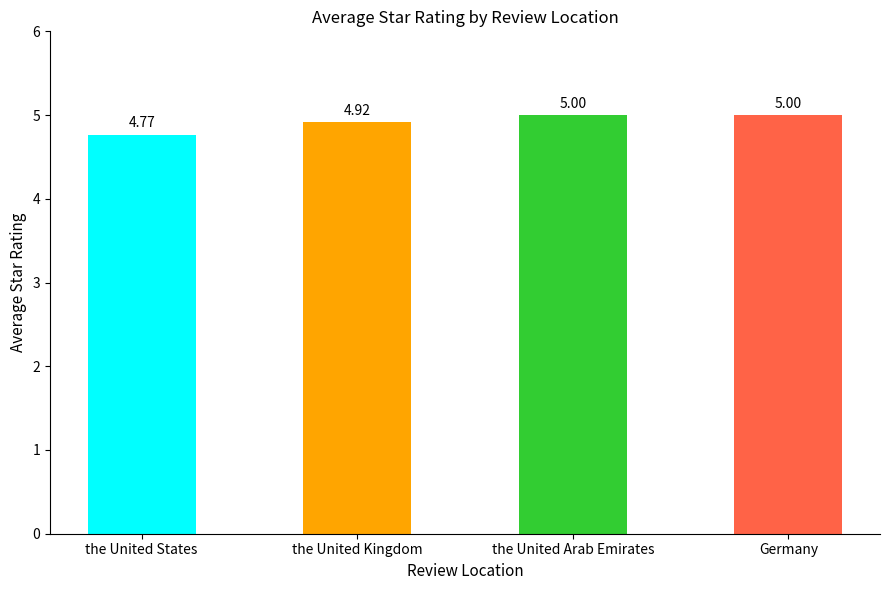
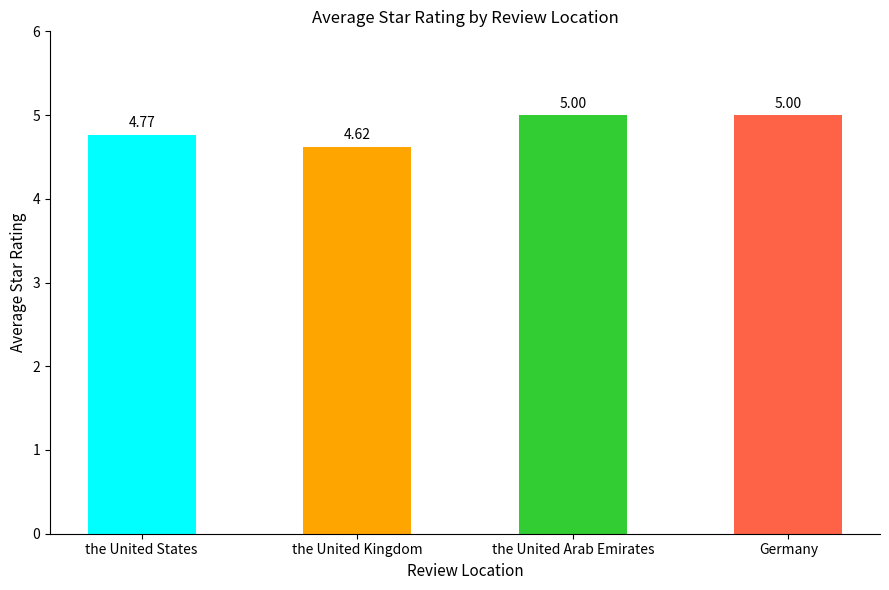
the United Kingdom: 4.92 -> 4.62
